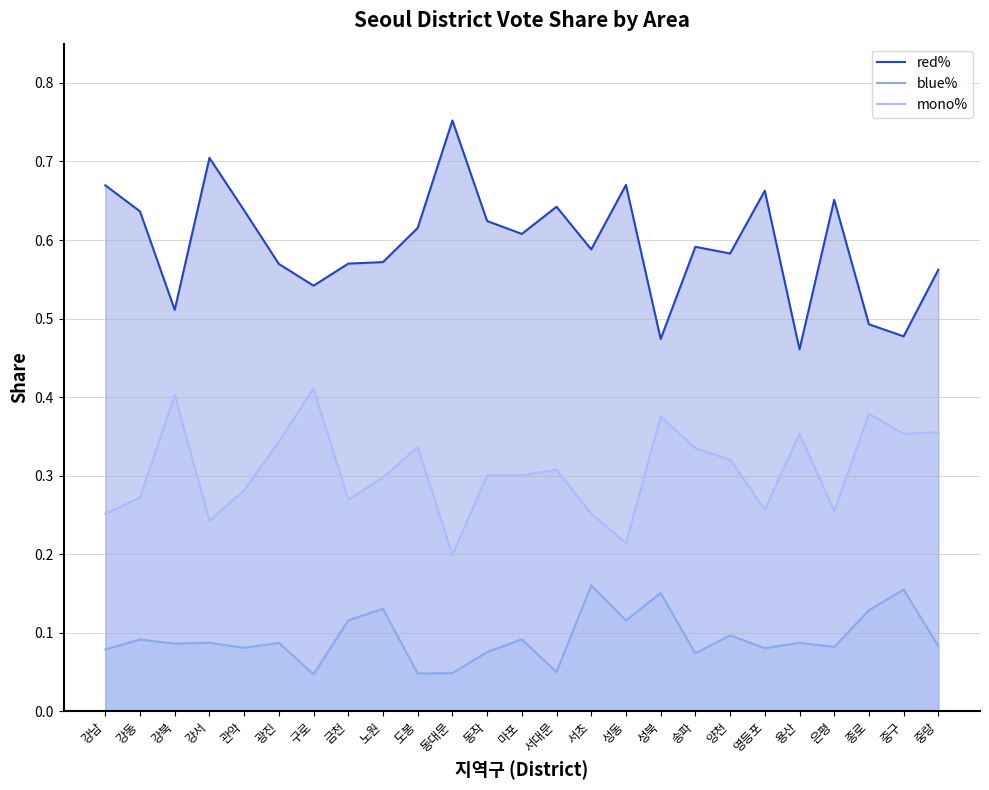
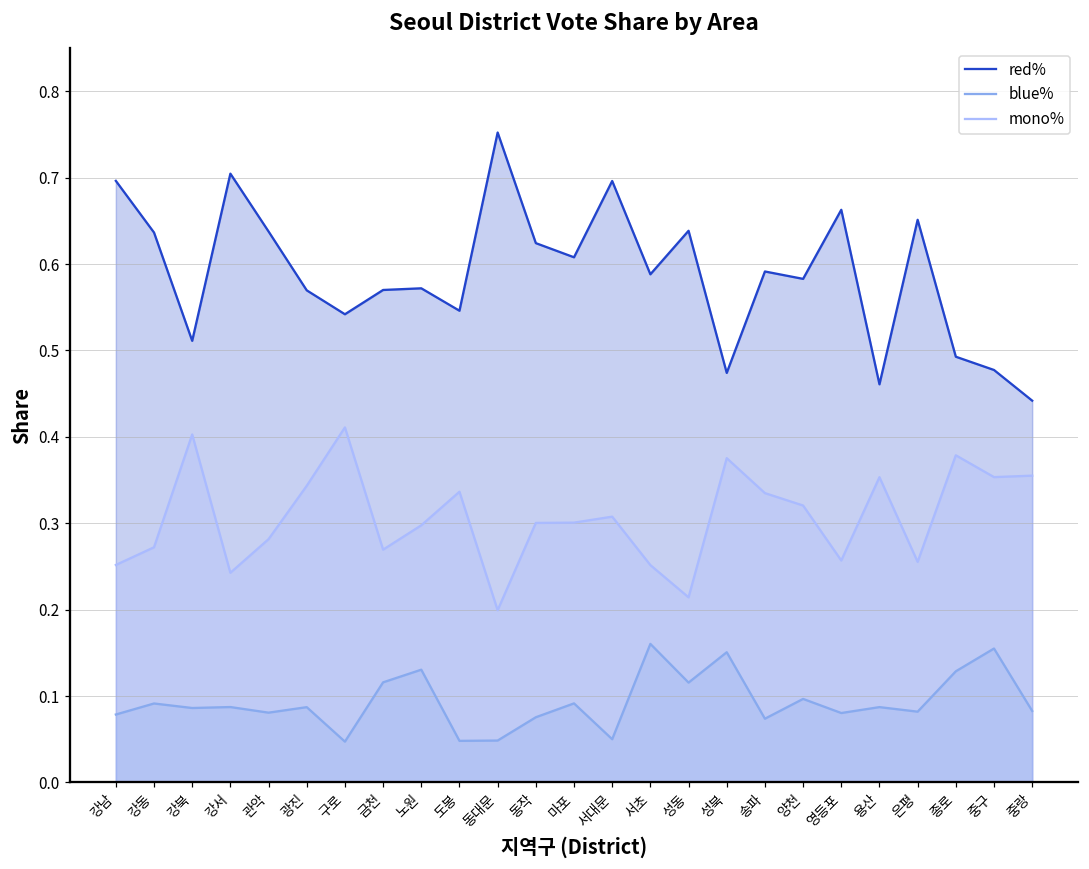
red%, 강남: 0.67 -> 0.70
red%, 도봉: 0.62 -> 0.55
red%, 서대문: 0.64 -> 0.70
red%, 성동: 0.67 -> 0.64
red%, 중랑: 0.56 -> 0.44
